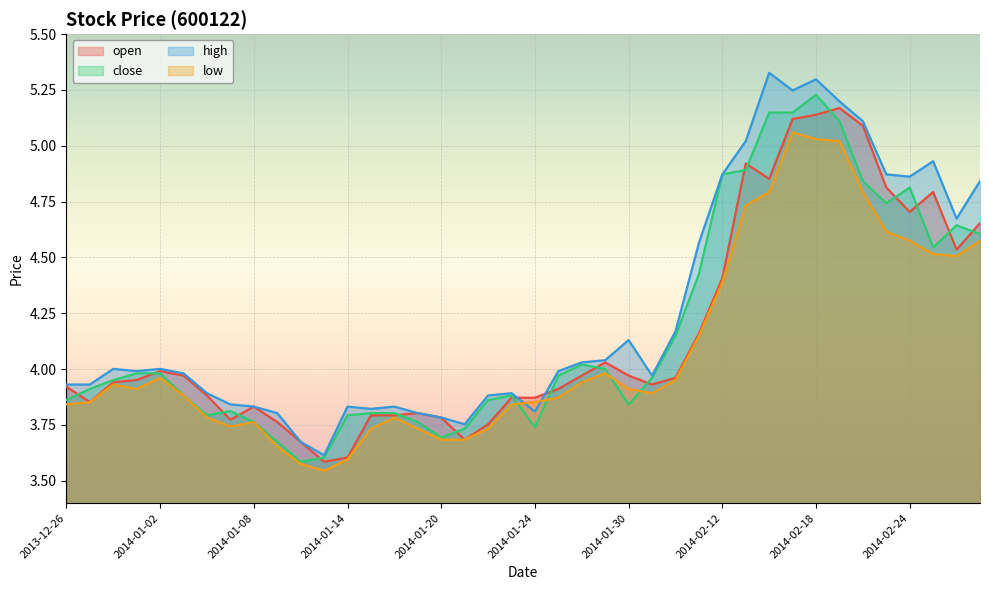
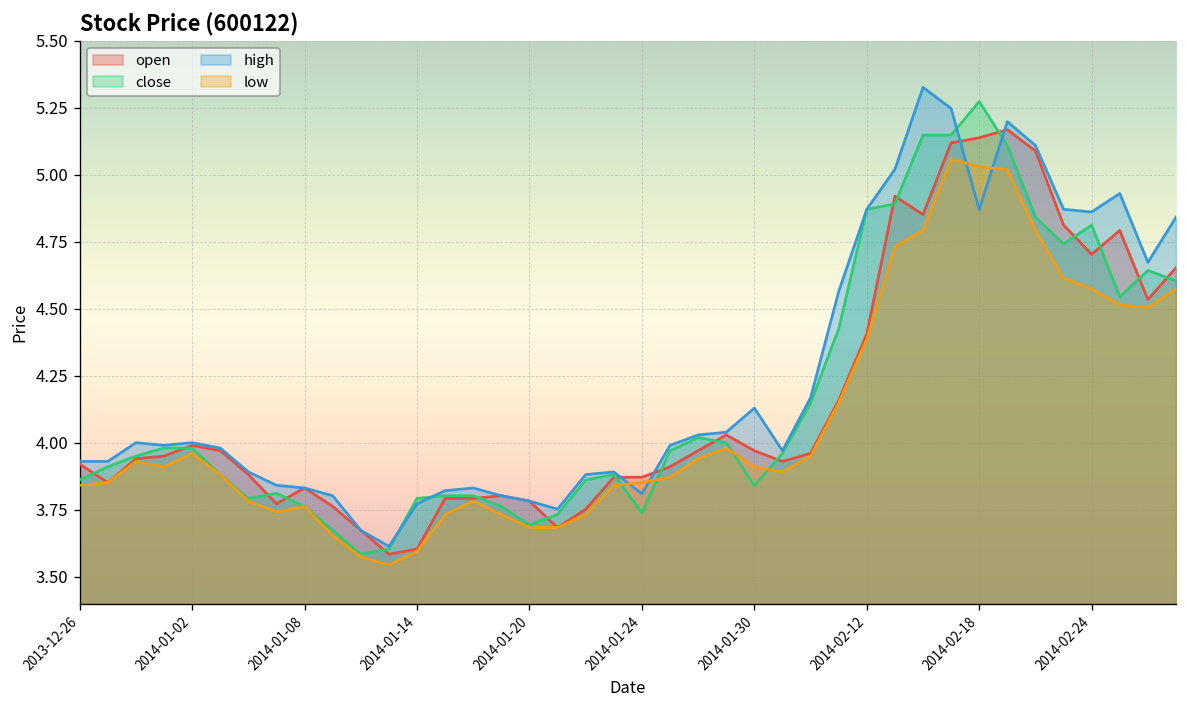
high, 2014-01-14: 3.83 -> 3.77
close, 2014-02-18: 5.23 -> 5.27
high, 2014-02-18: 5.30 -> 4.87
